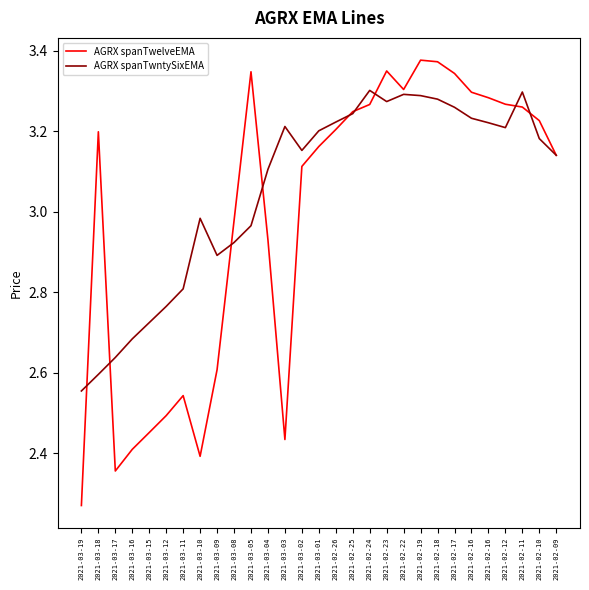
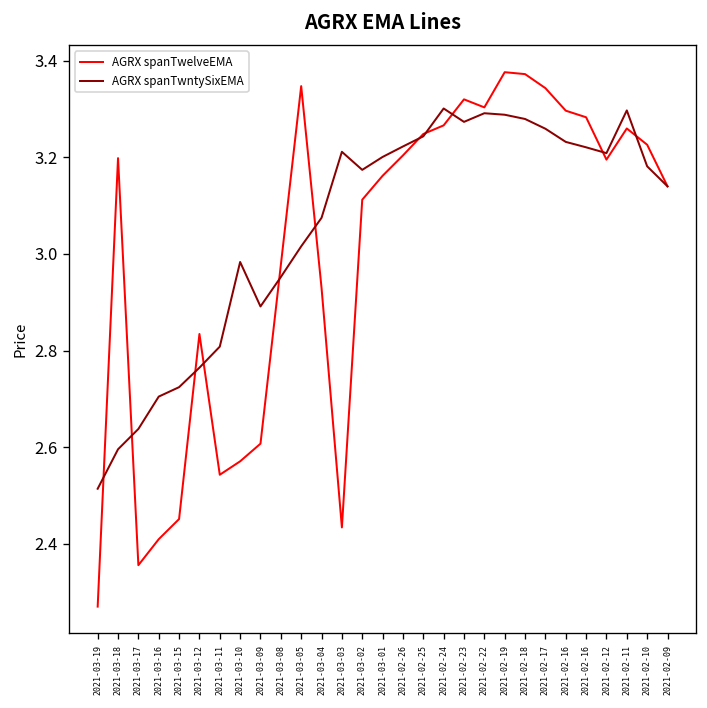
AGRX spanTwntySixEMA, 2021-03-19: 2.55 -> 2.51
AGRX spanTwntySixEMA, 2021-03-16: 2.68 -> 2.70
AGRX spanTwelveEMA, 2021-03-12: 2.49 -> 2.83
AGRX spanTwelveEMA, 2021-03-10: 2.39 -> 2.57
AGRX spanTwntySixEMA, 2021-03-08: 2.92 -> 2.95
AGRX spanTwntySixEMA, 2021-03-05: 2.97 -> 3.02
AGRX spanTwntySixEMA, 2021-03-04: 3.11 -> 3.07
AGRX spanTwntySixEMA, 2021-03-02: 3.15 -> 3.17
AGRX spanTwelveEMA, 2021-02-23: 3.35 -> 3.32
AGRX spanTwelveEMA, 2021-02-12: 3.27 -> 3.20
